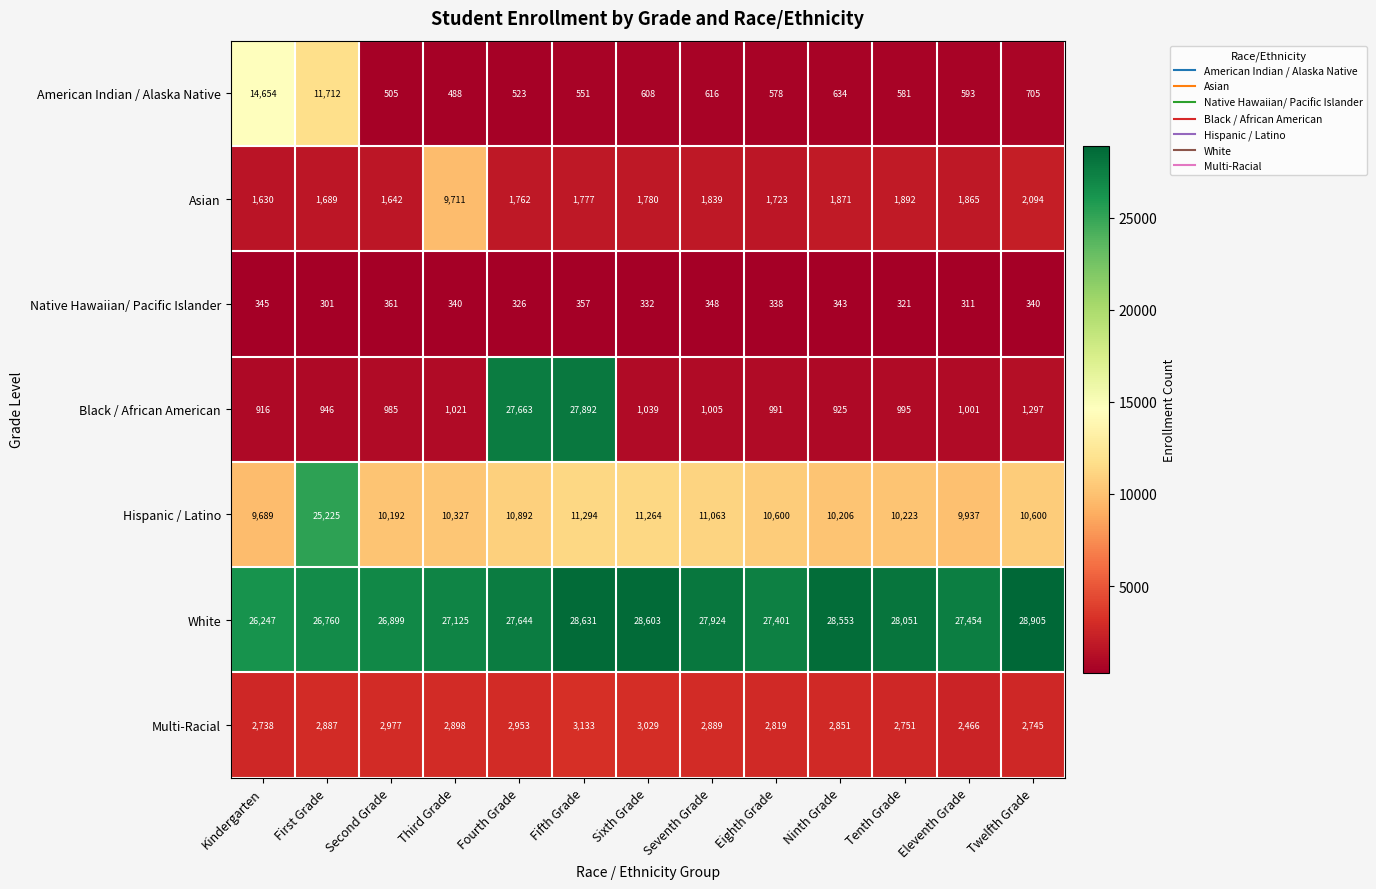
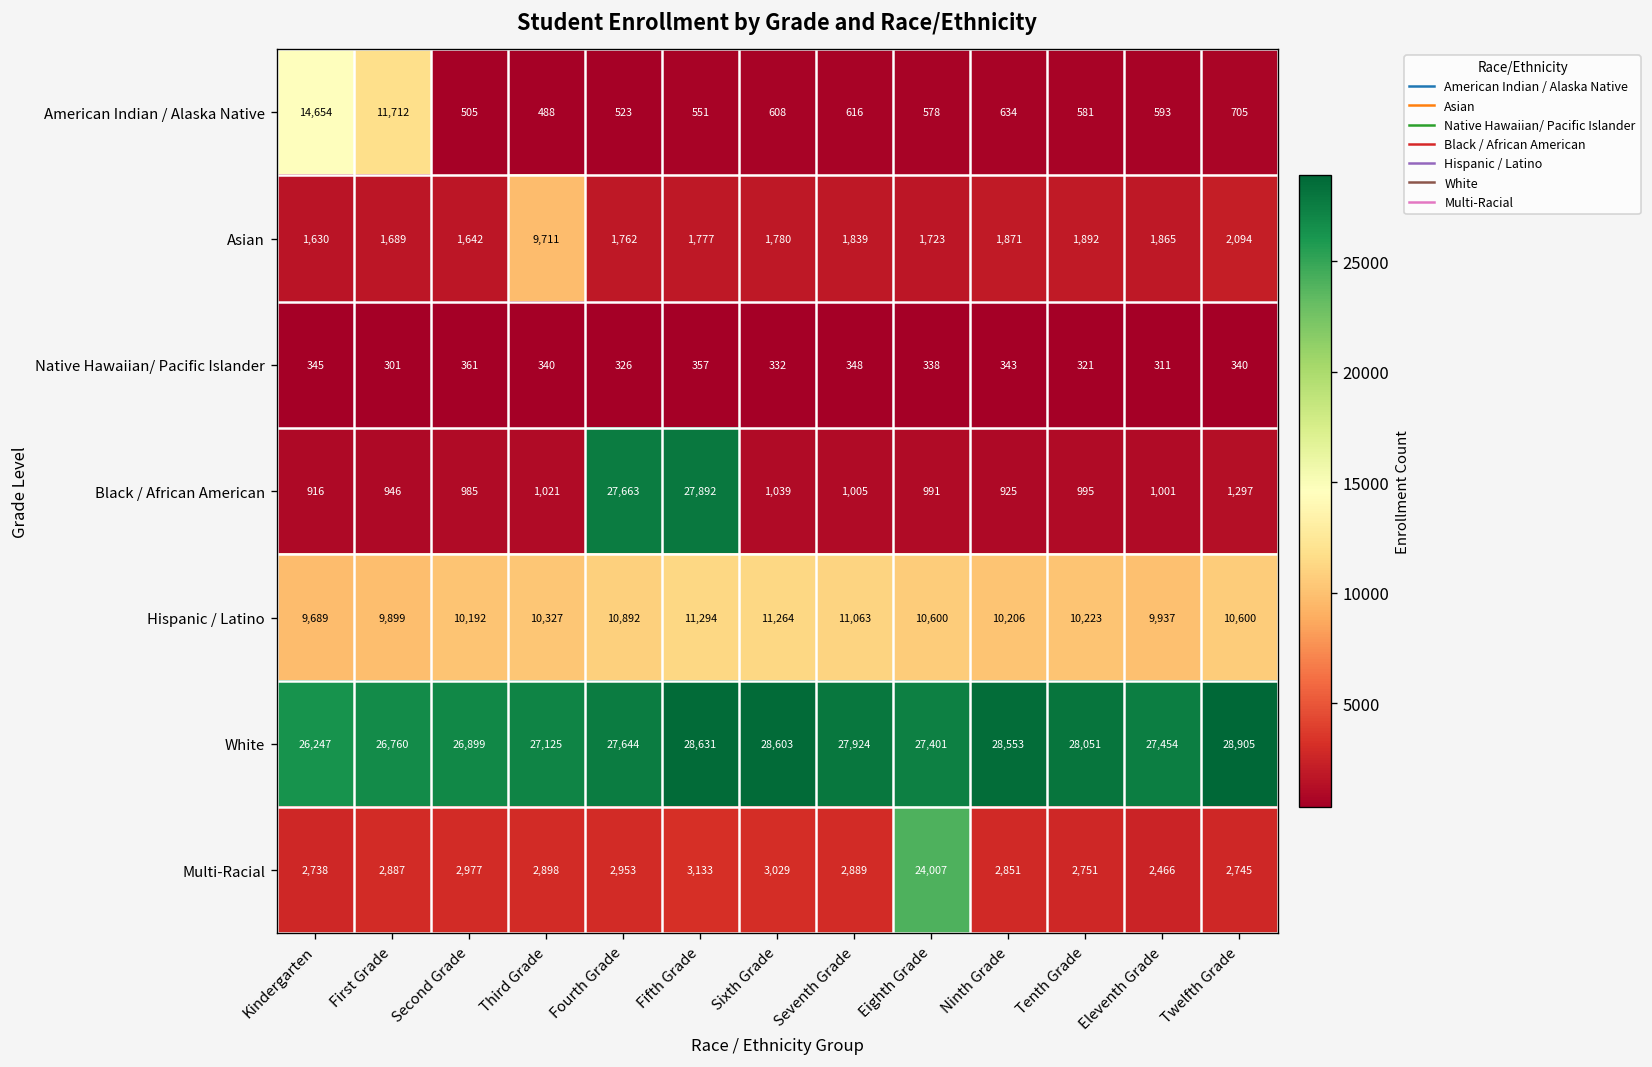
Hispanic / Latino, First Grade: 25,225 -> 9,899
Multi-Racial, Eighth Grade: 2,819 -> 24,007
